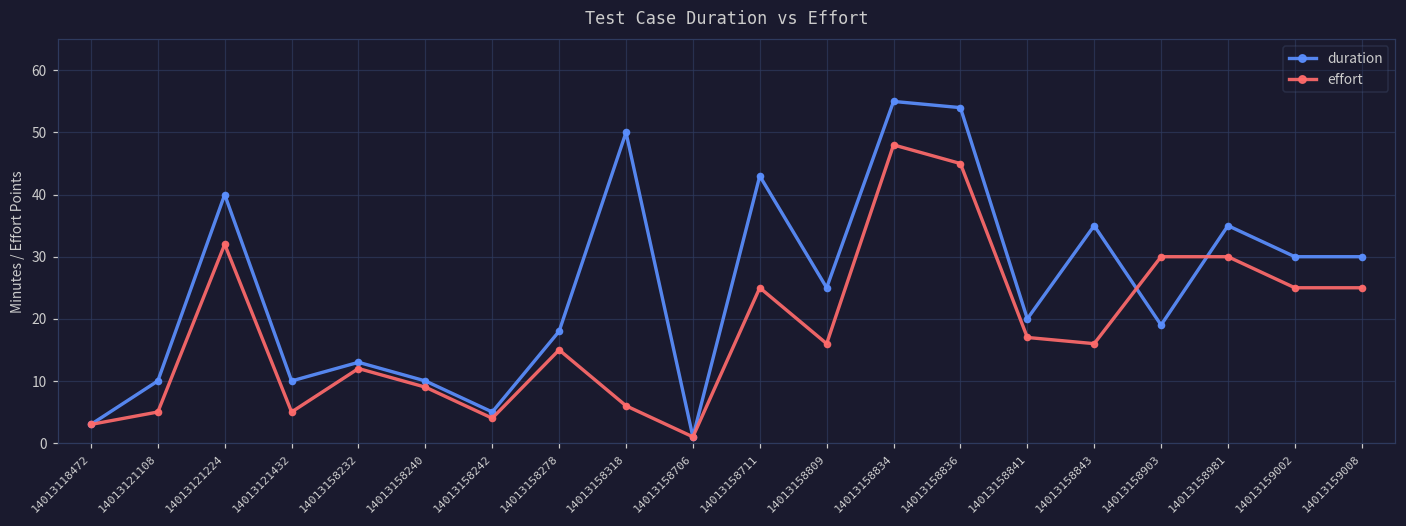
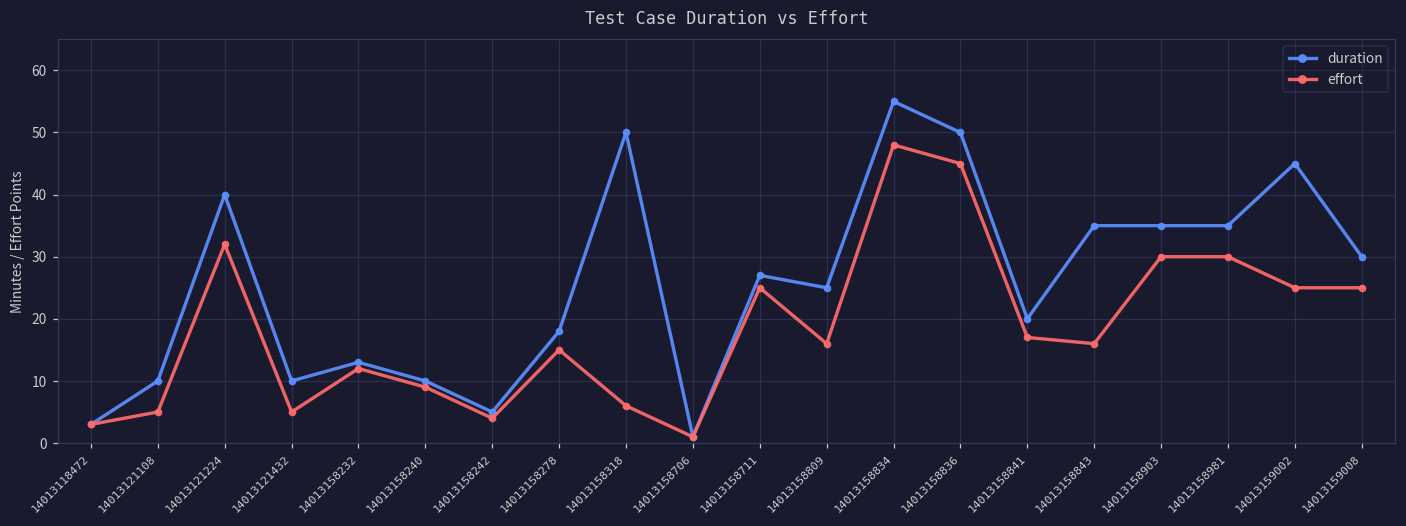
duration, 14013158711: 43 -> 27
duration, 14013158836: 54 -> 50
duration, 14013158903: 19 -> 35
duration, 14013159002: 30 -> 45
